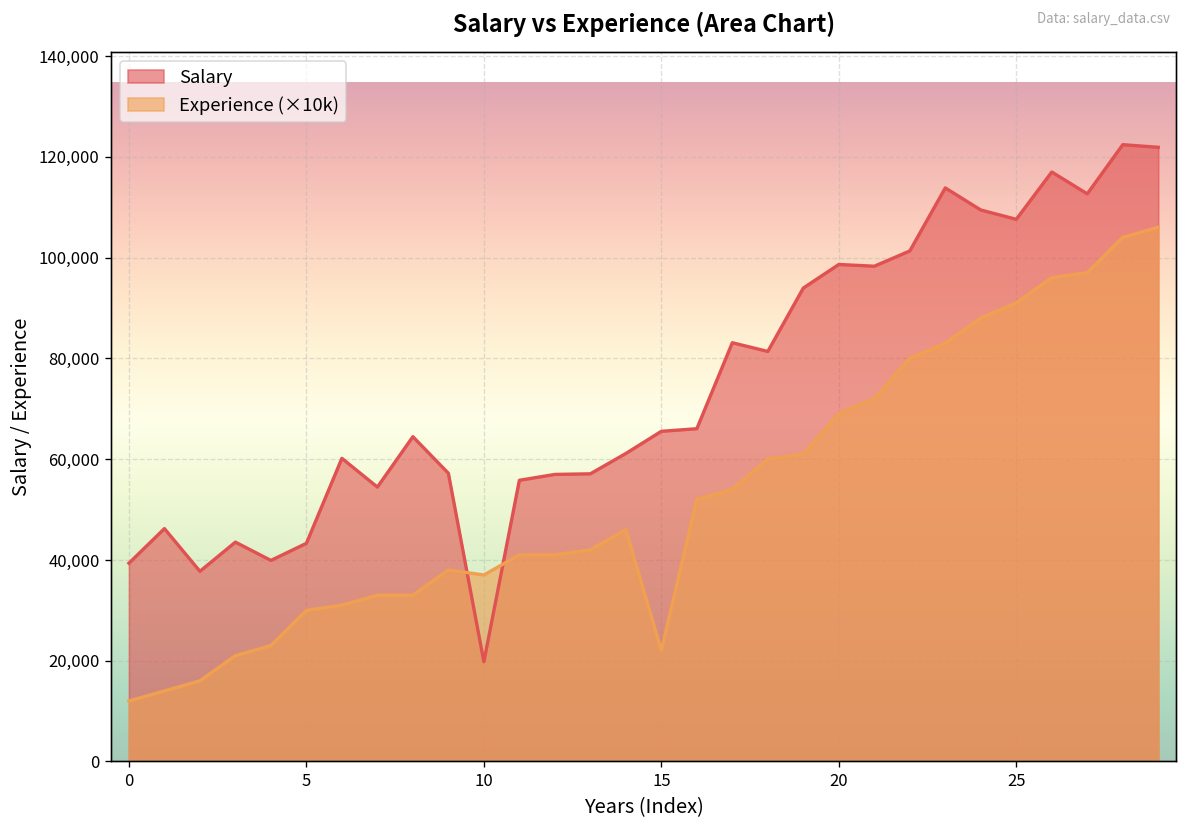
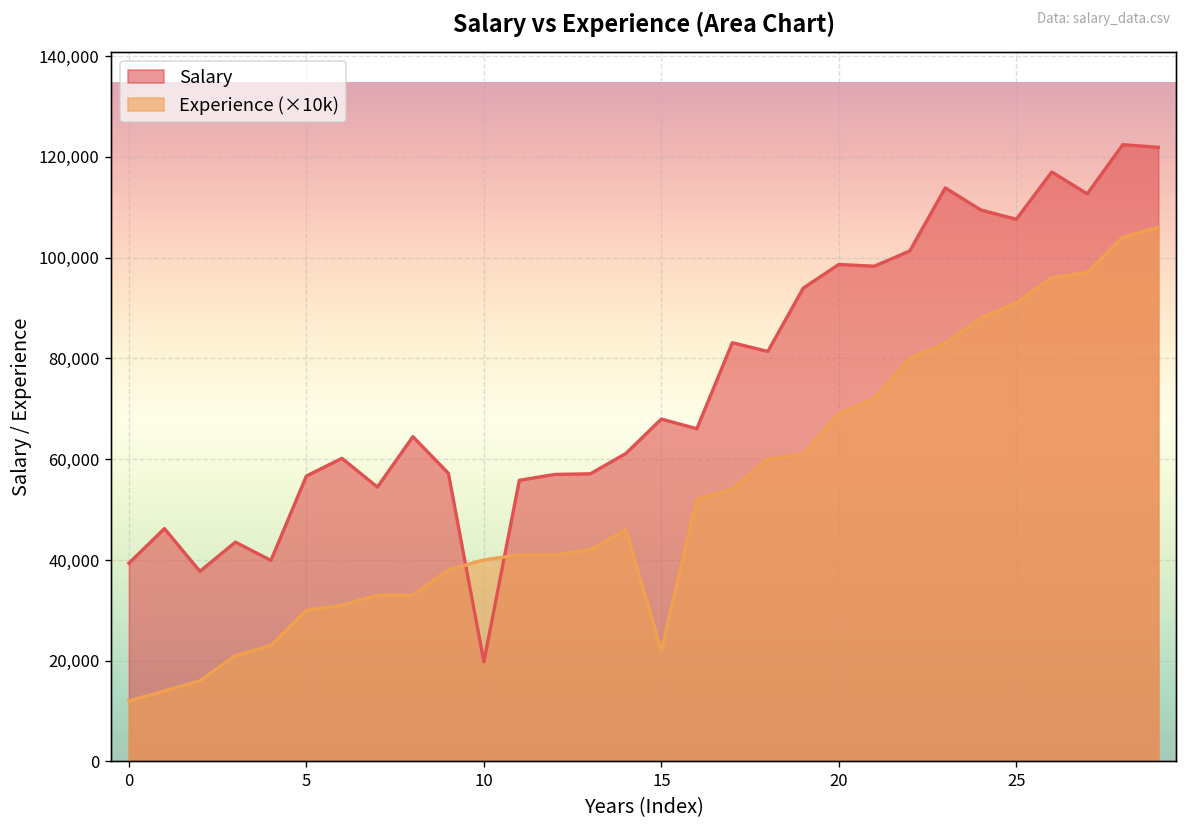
Salary, 5: 43,000 -> 57,000
Experience (×10k), 10: 37,000 -> 40,000
Salary, 15: 66,000 -> 68,000
